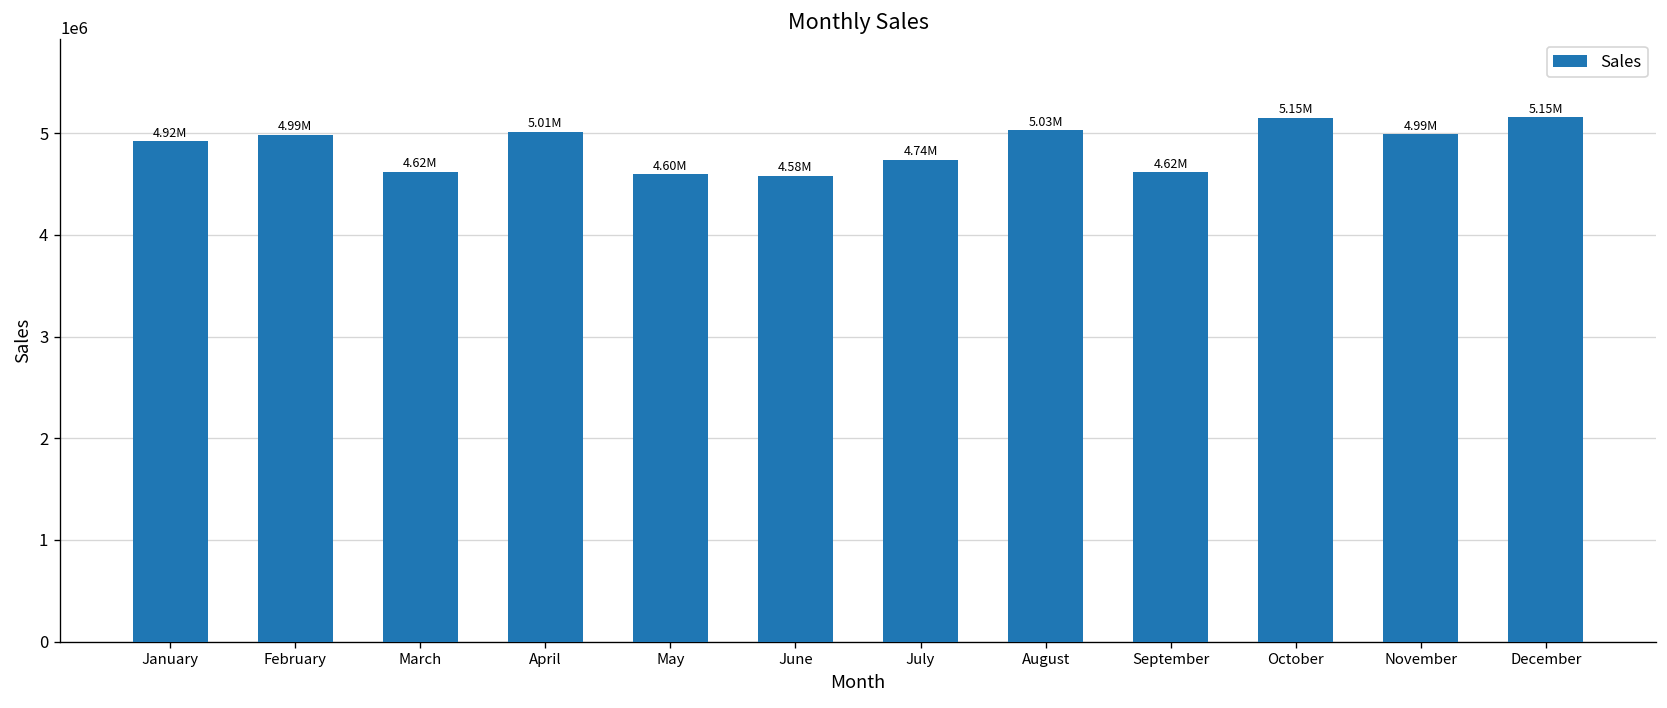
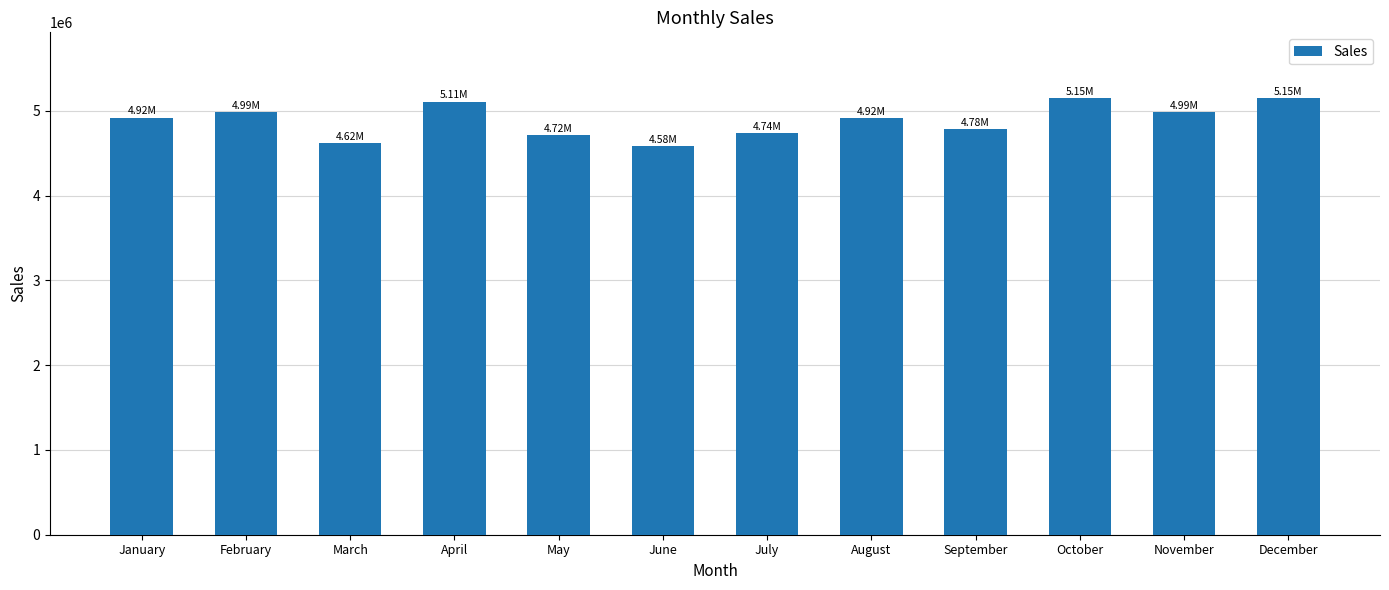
April: 5.01M -> 5.11M
May: 4.60M -> 4.72M
August: 5.03M -> 4.92M
September: 4.62M -> 4.78M
